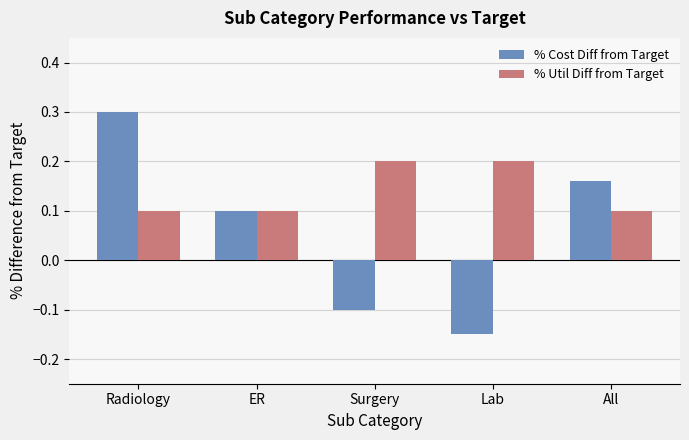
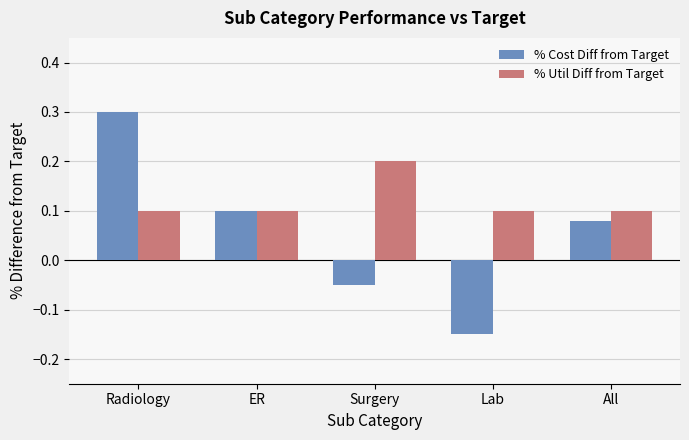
% Cost Diff from Target, Surgery: -0.10 -> -0.05
% Util Diff from Target, Lab: 0.2 -> 0.1
% Cost Diff from Target, All: 0.16 -> 0.08
